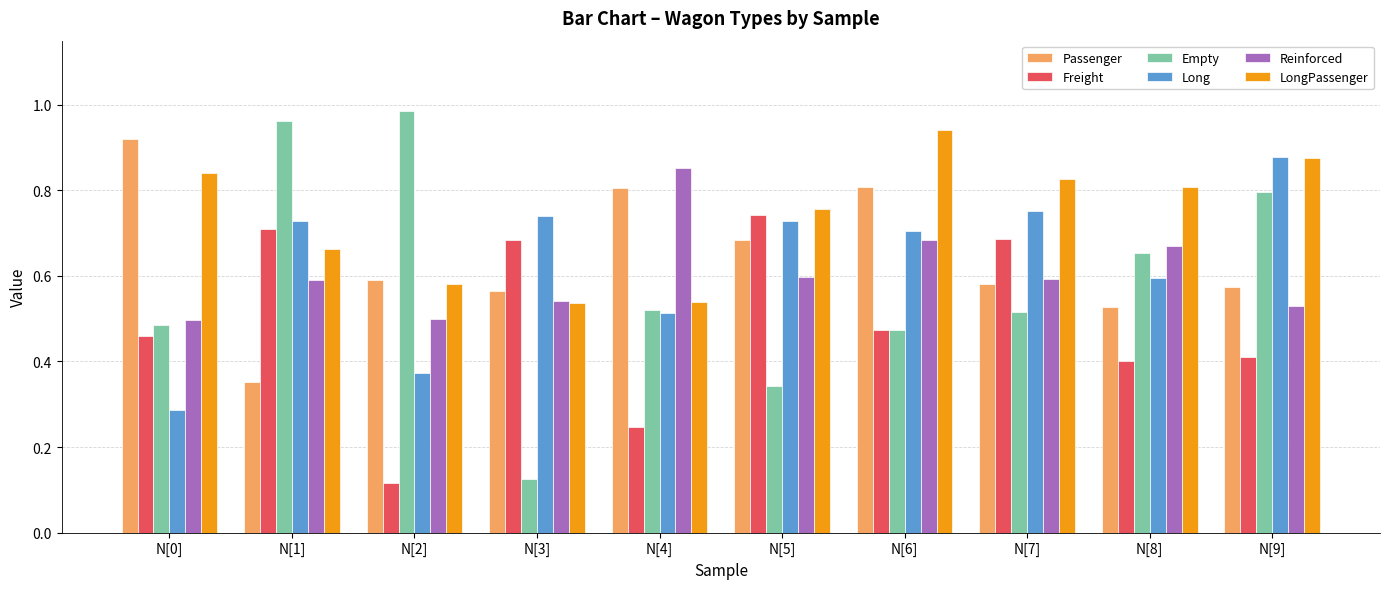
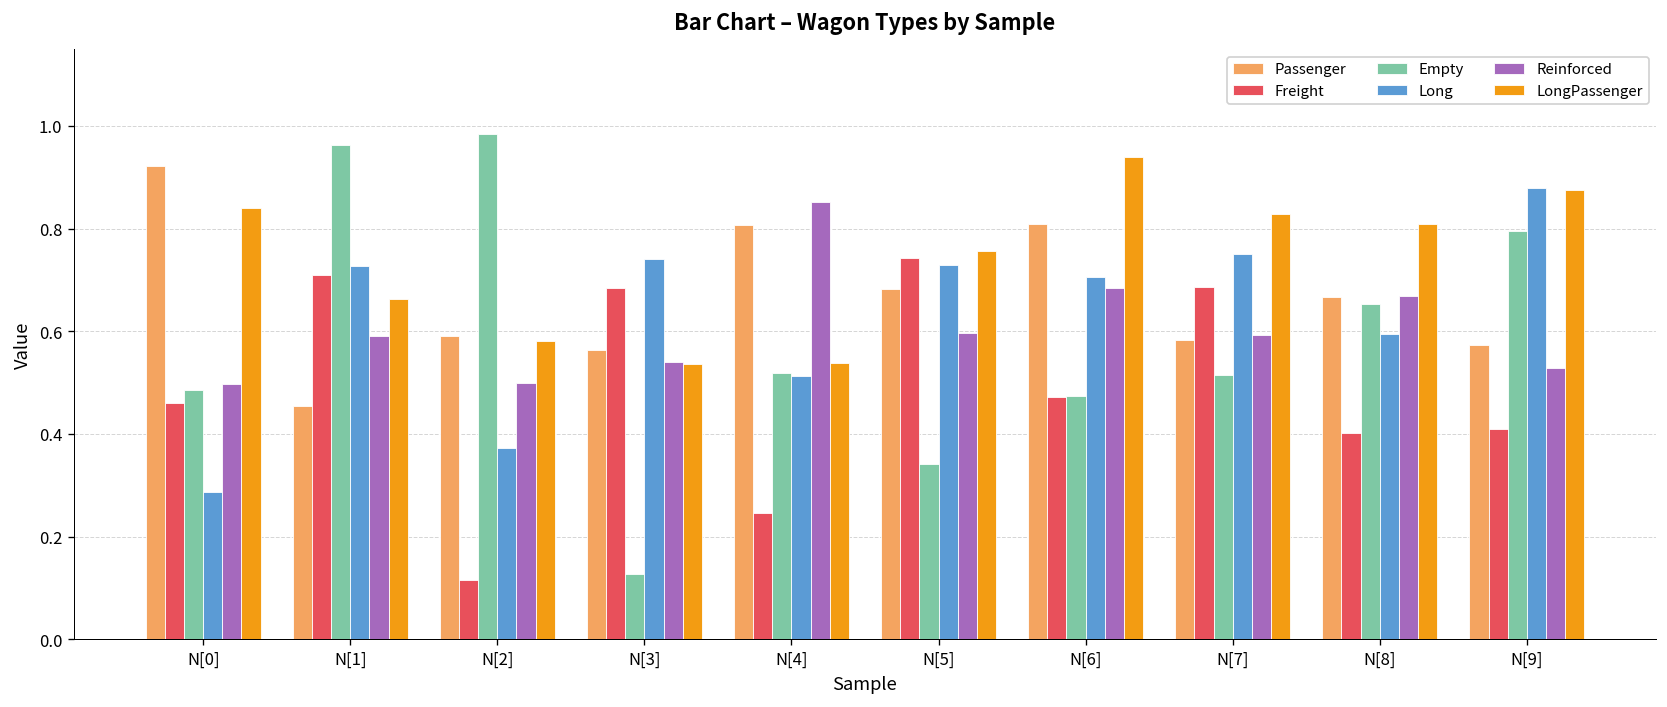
Passenger, N[1]: 0.35 -> 0.45
Passenger, N[8]: 0.53 -> 0.67
